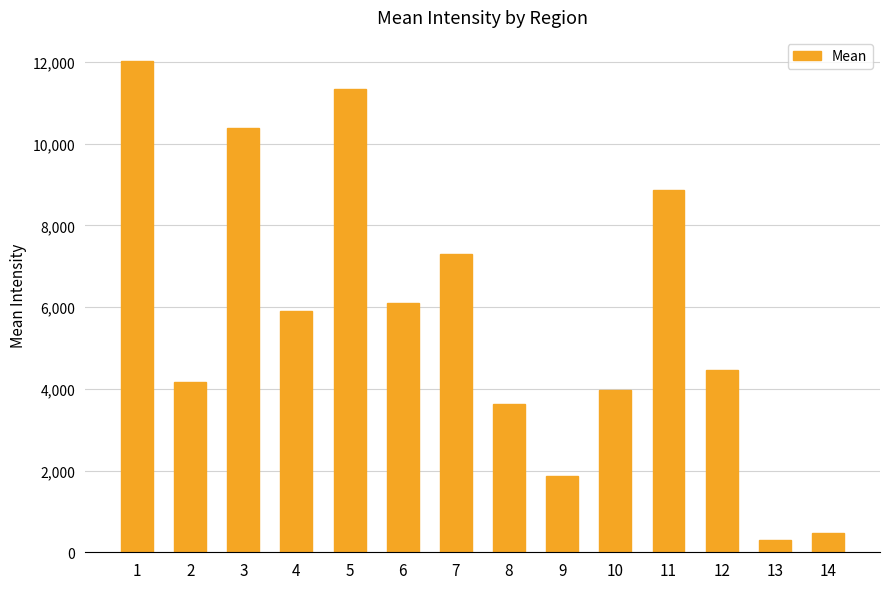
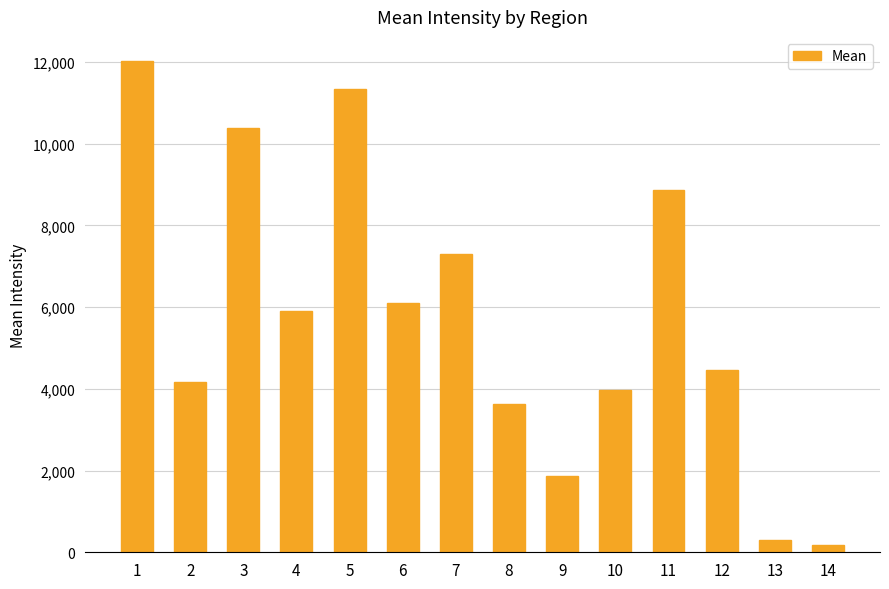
14: 500 -> 200
